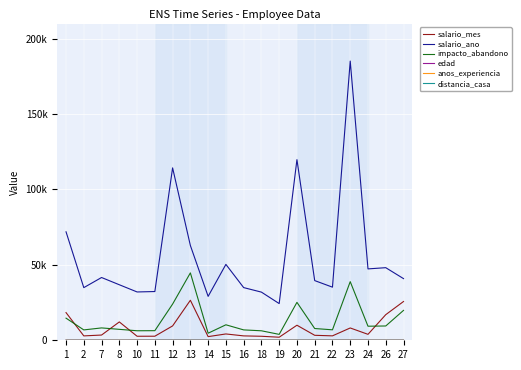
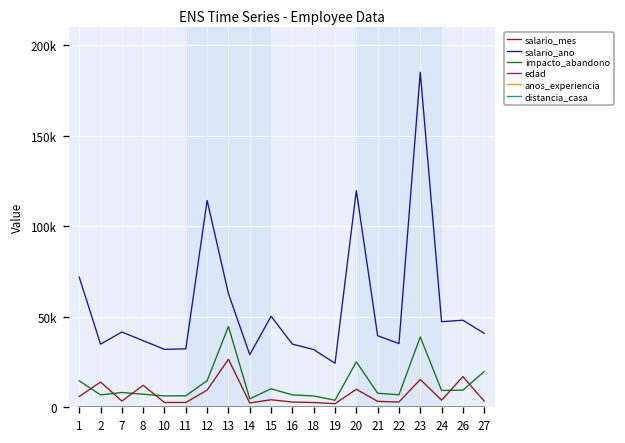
salario_mes, 1: 18000 -> 6000
salario_mes, 2: 3000 -> 14000
impacto_abandono, 12: 24000 -> 15000
salario_mes, 23: 8000 -> 15000
salario_mes, 27: 26000 -> 3000
